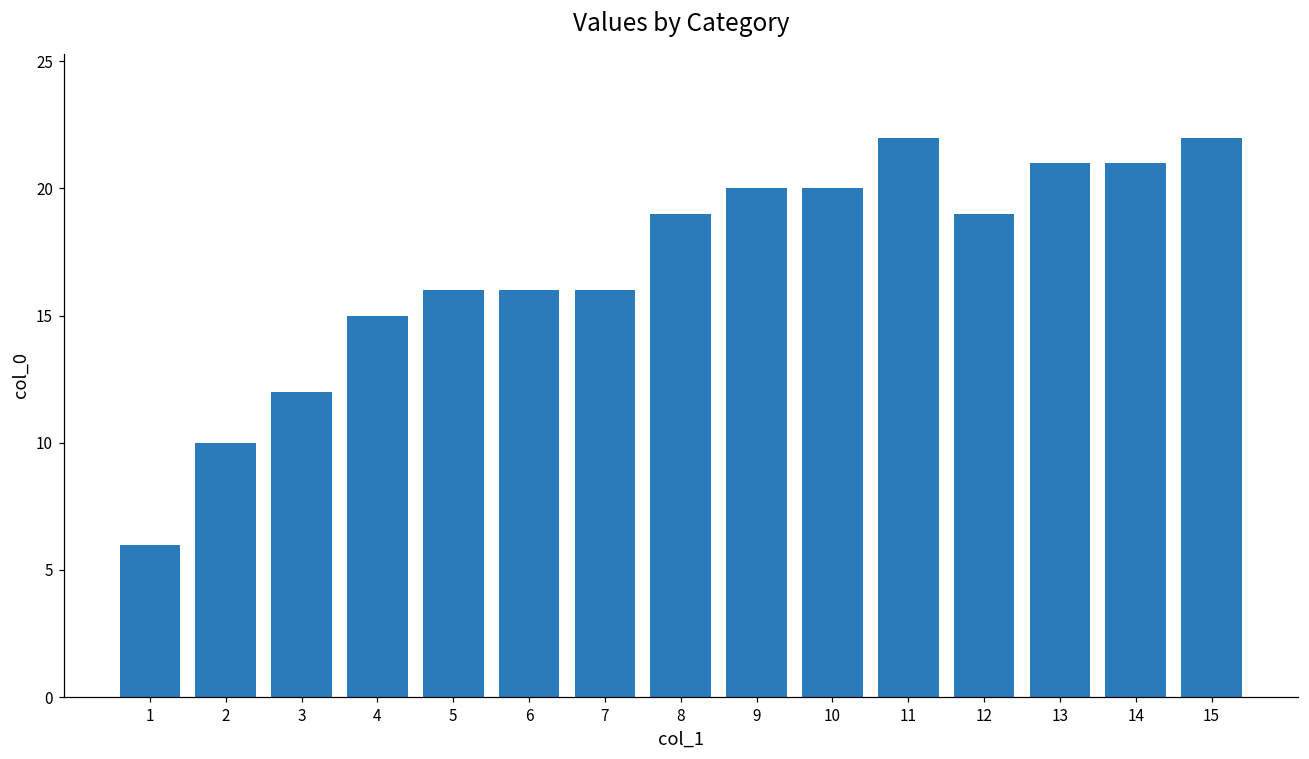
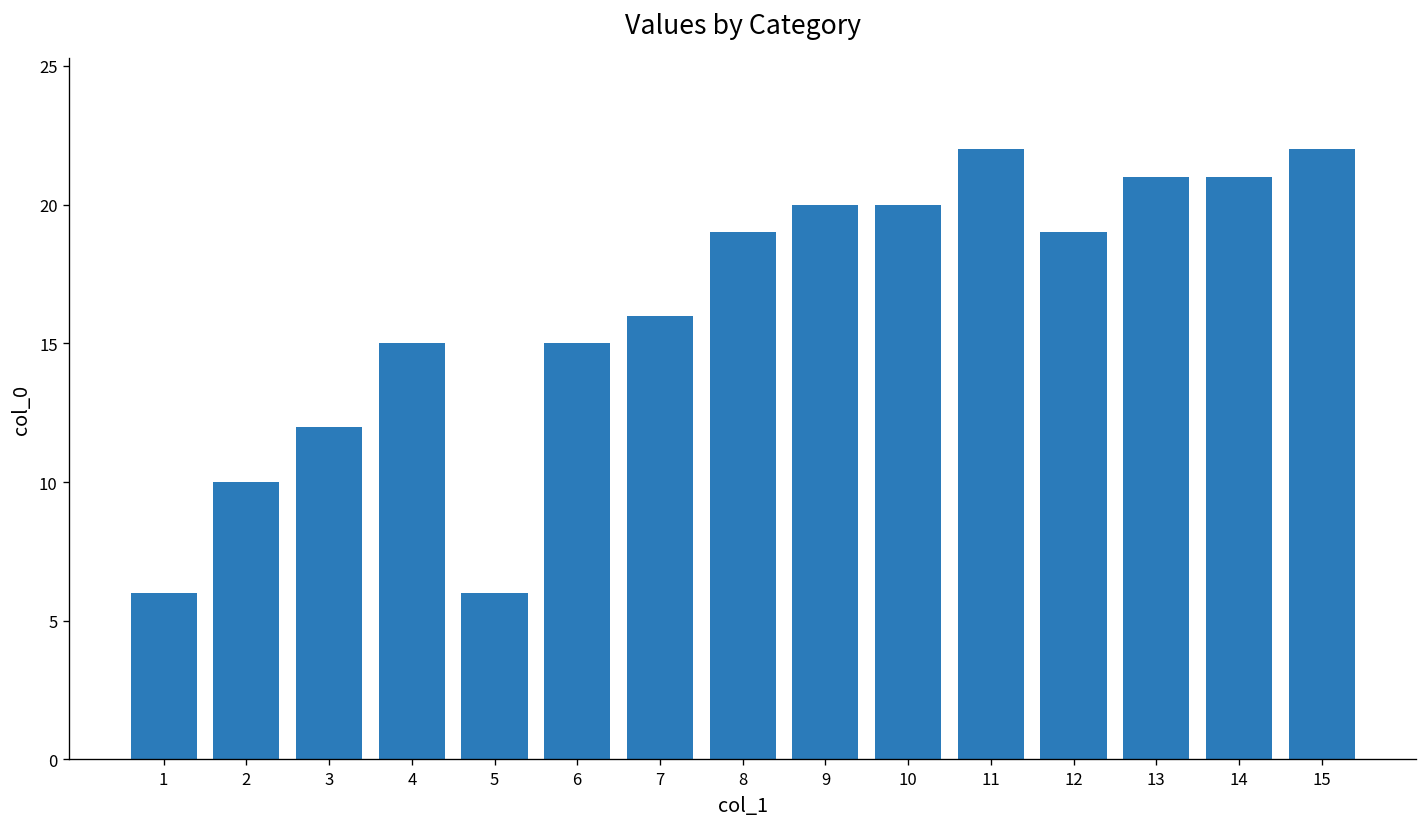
5: 16 -> 6
6: 16 -> 15
